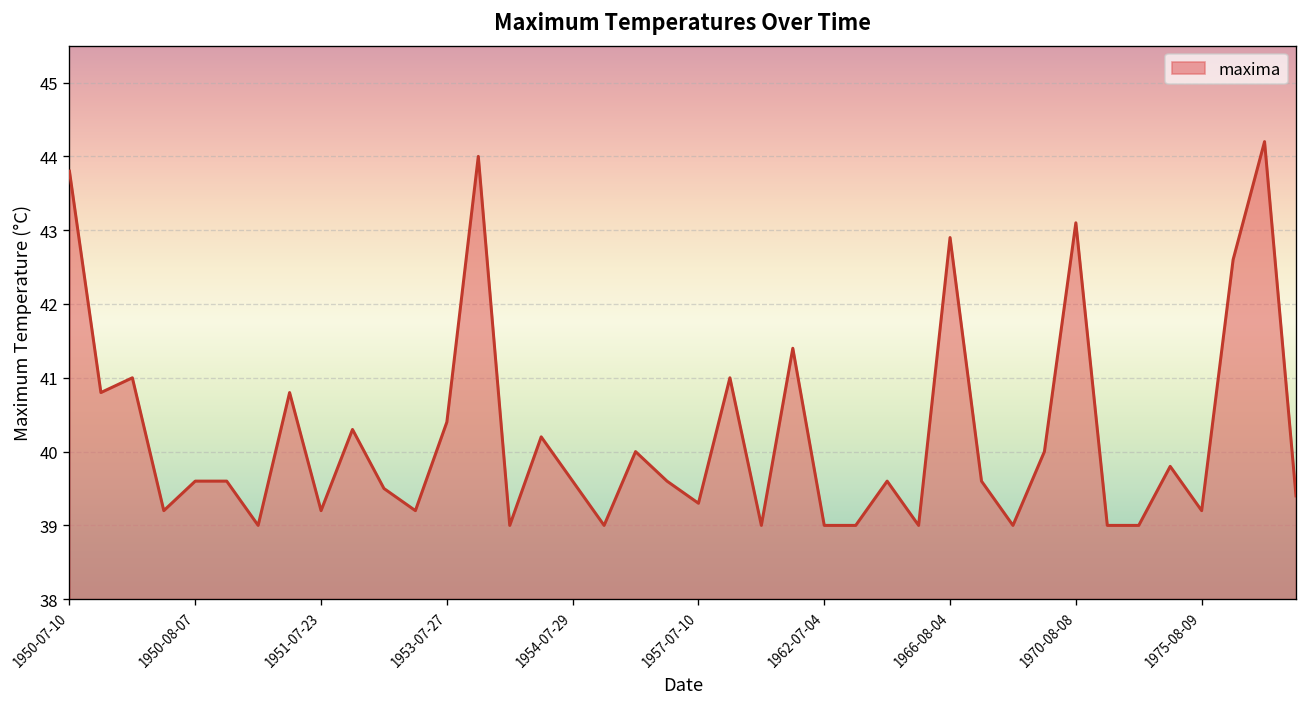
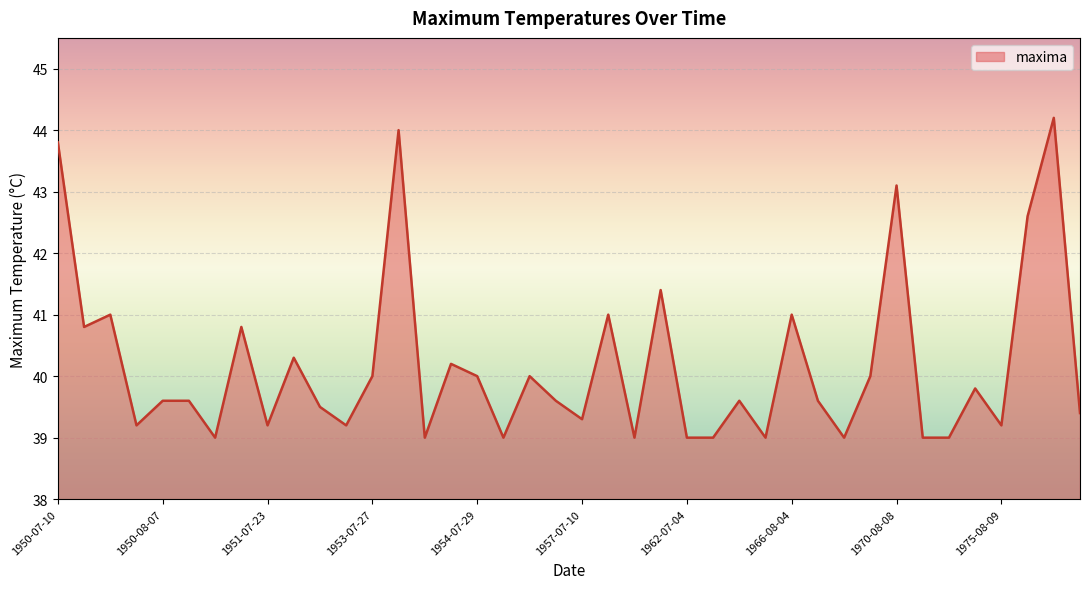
1953-07-27: 40.4 -> 40.0
1954-07-29: 39.6 -> 40.0
1966-08-04: 42.9 -> 41.0
